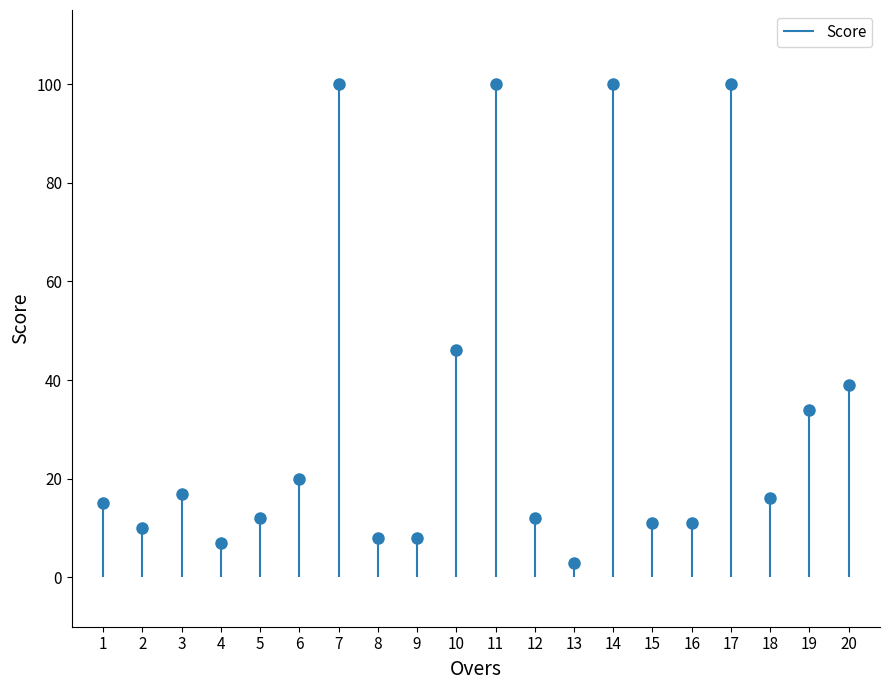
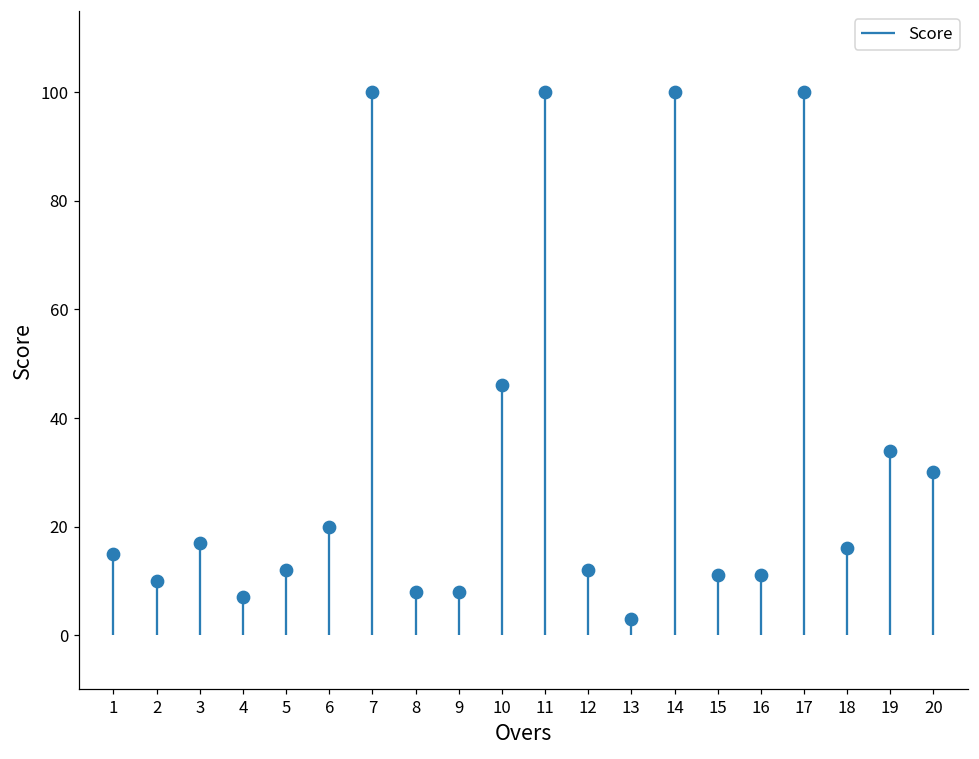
20: 39 -> 30
